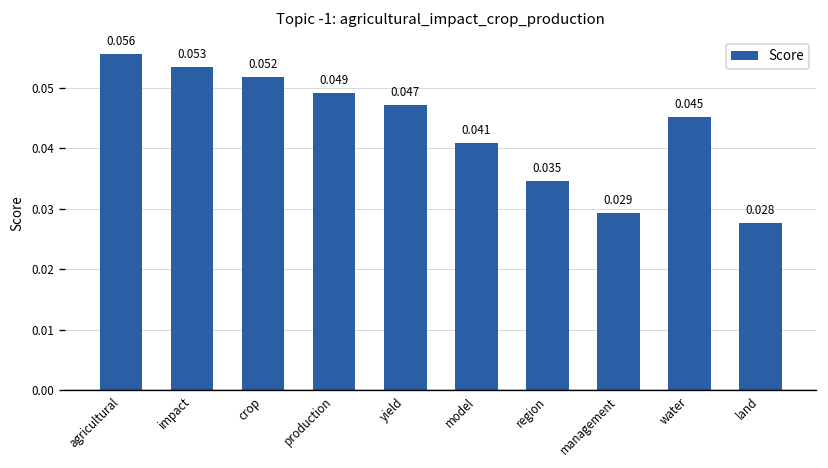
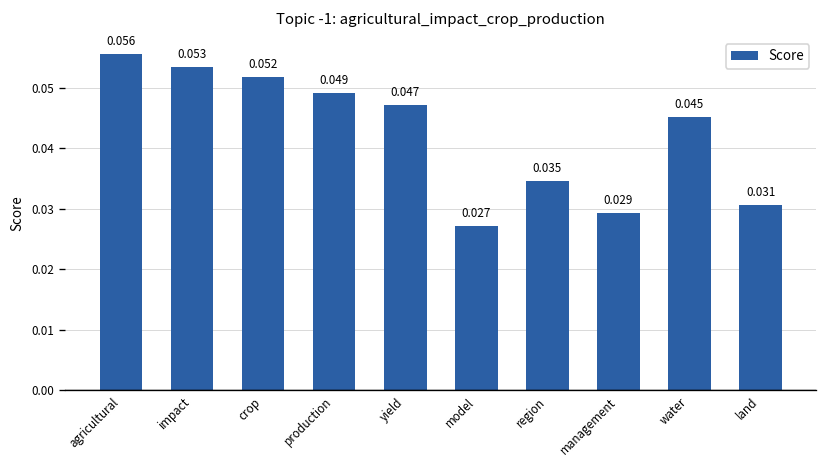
model: 0.041 -> 0.027
land: 0.028 -> 0.031
